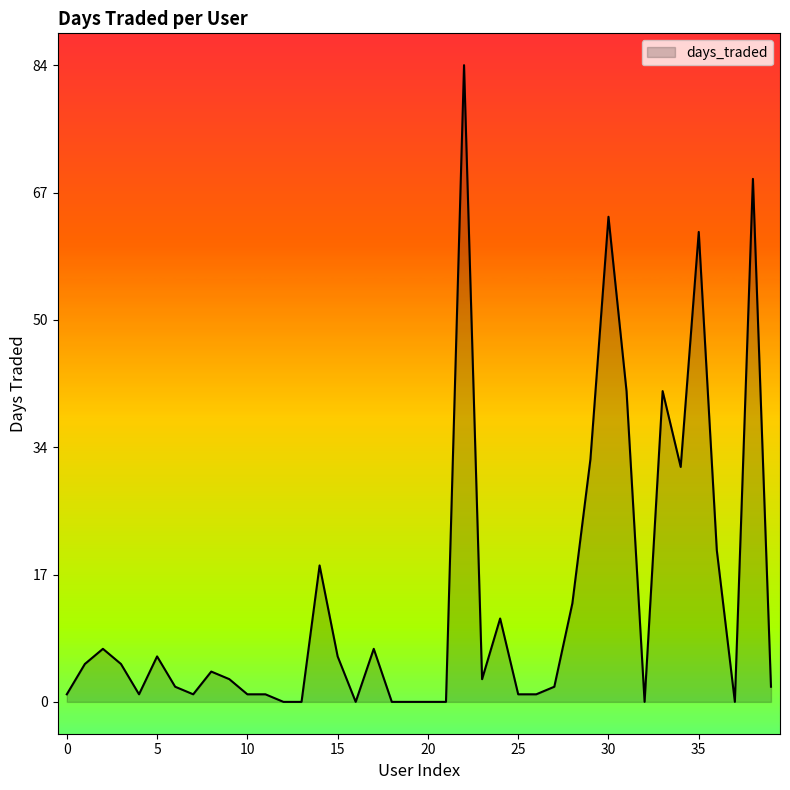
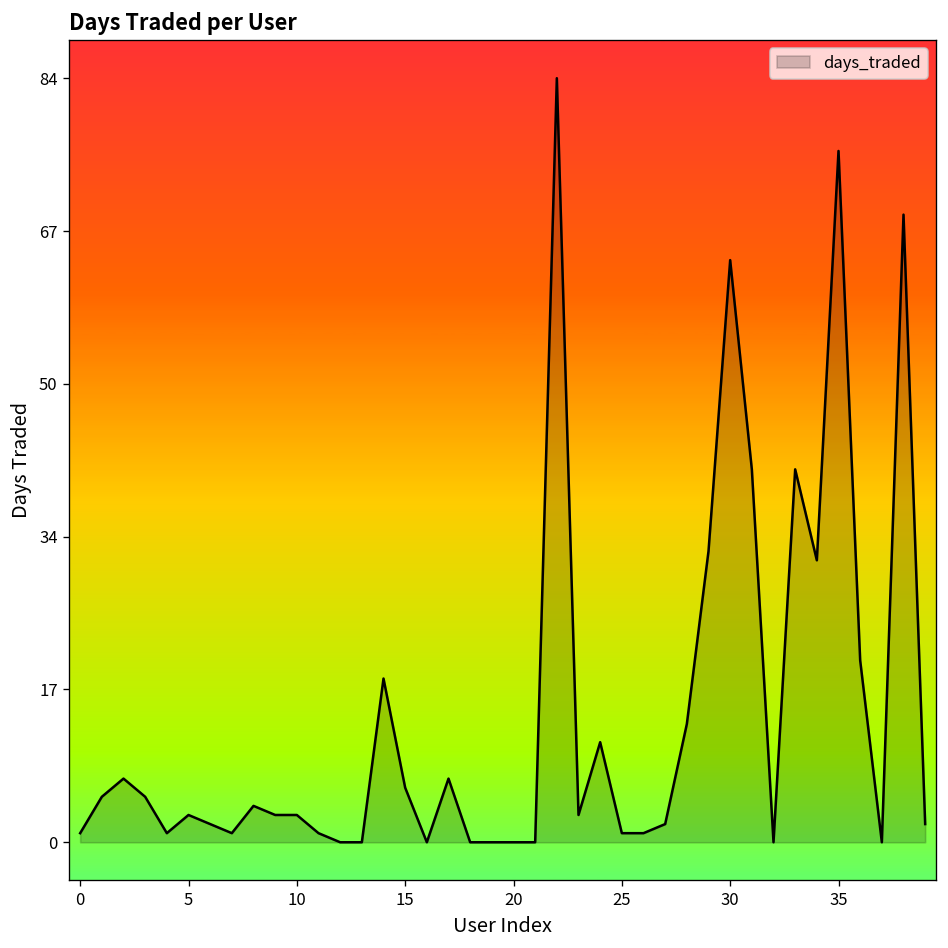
5: 6 -> 3
10: 1 -> 3
35: 62 -> 76
